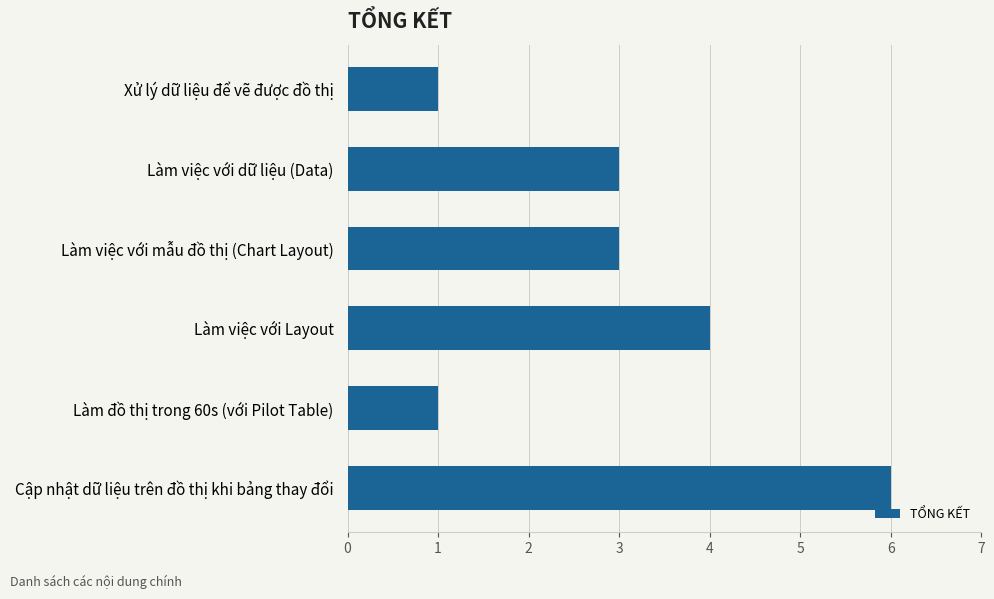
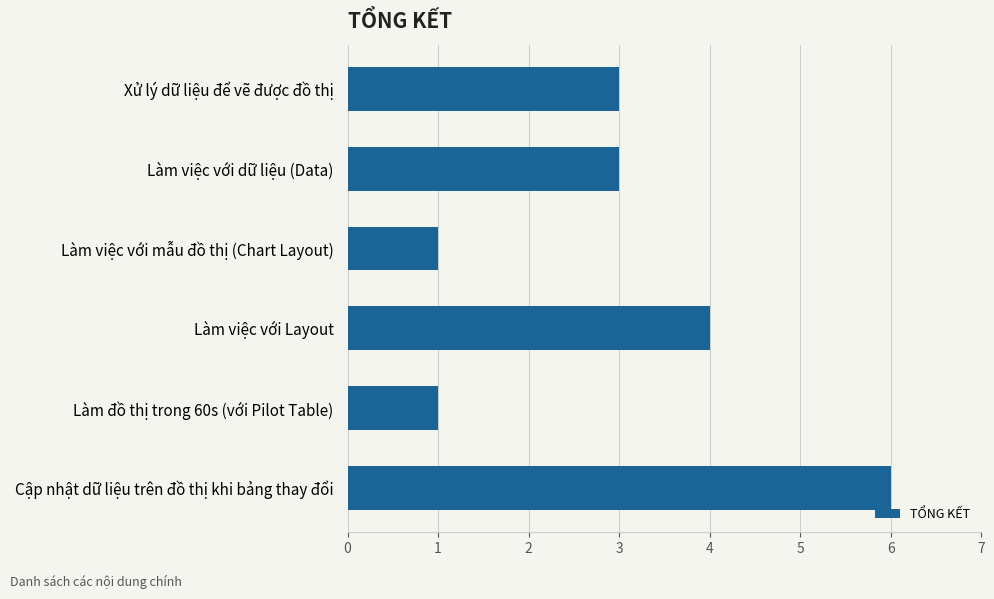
Xử lý dữ liệu để vẽ được đồ thị: 1 -> 3
Làm việc với mẫu đồ thị (Chart Layout): 3 -> 1
